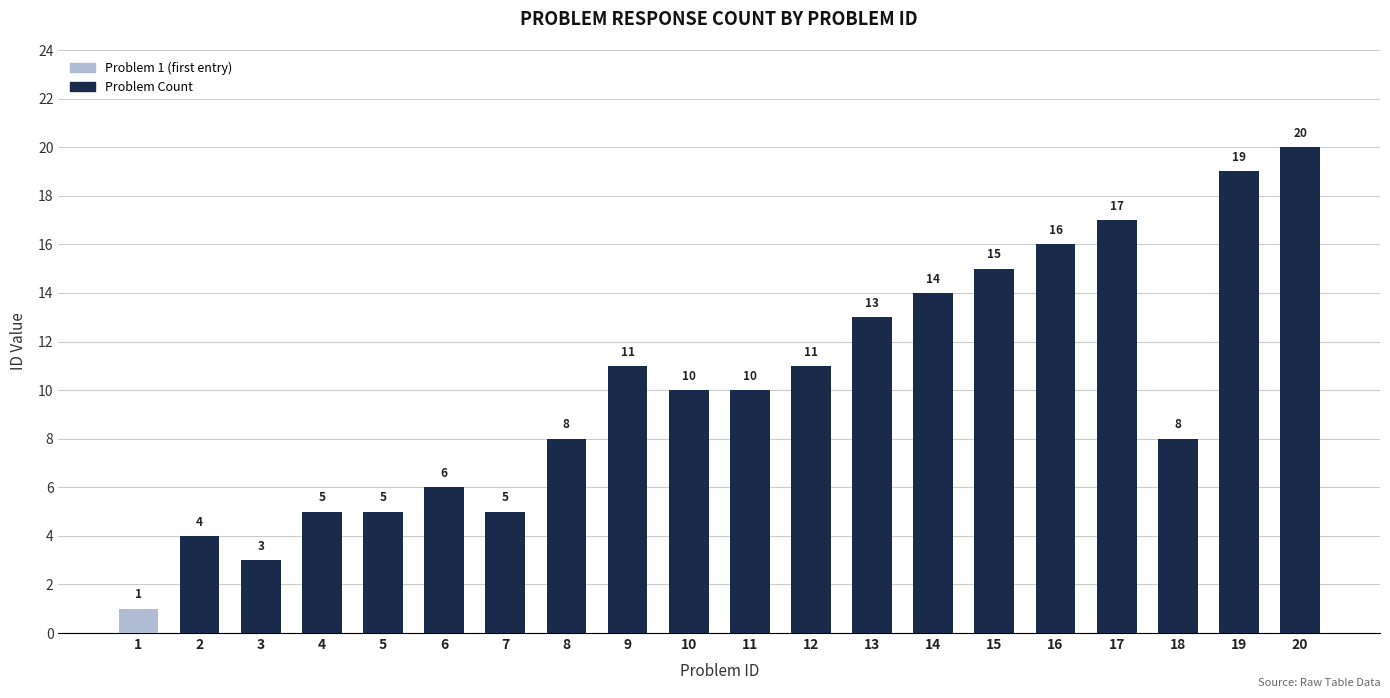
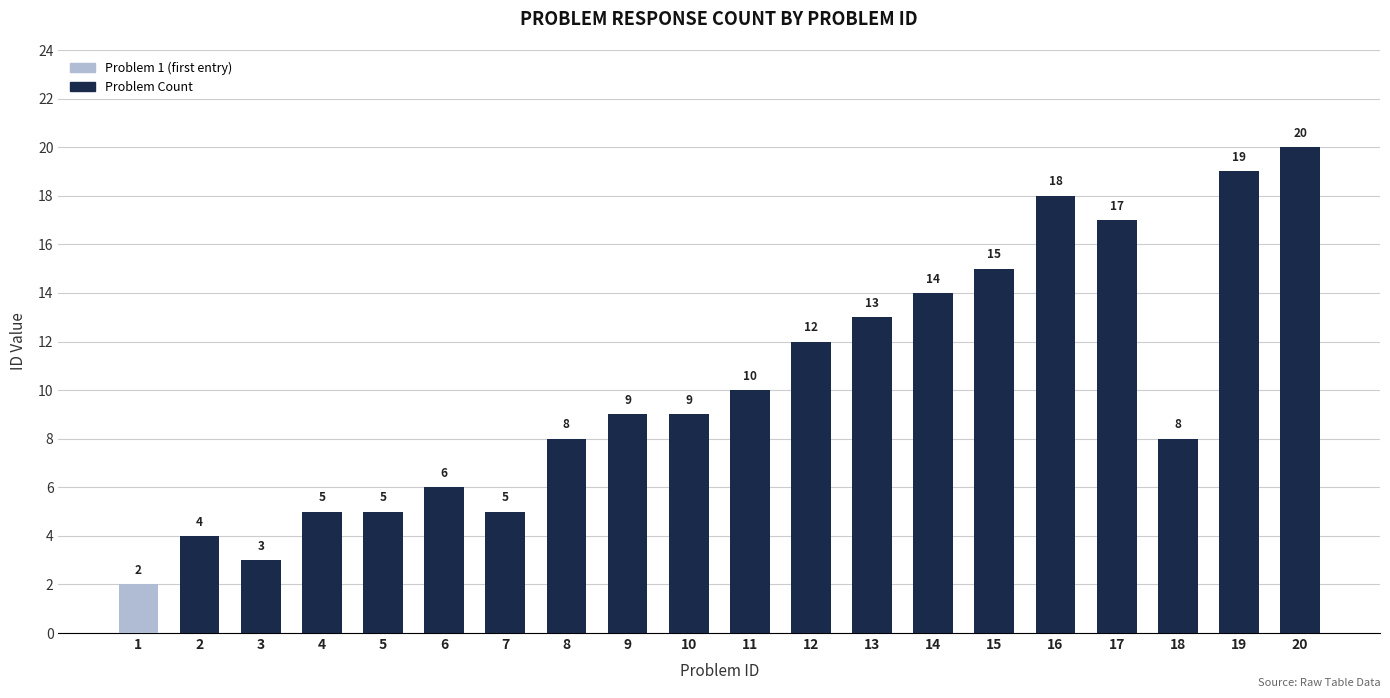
1: 1 -> 2
9: 11 -> 9
10: 10 -> 9
12: 11 -> 12
16: 16 -> 18
